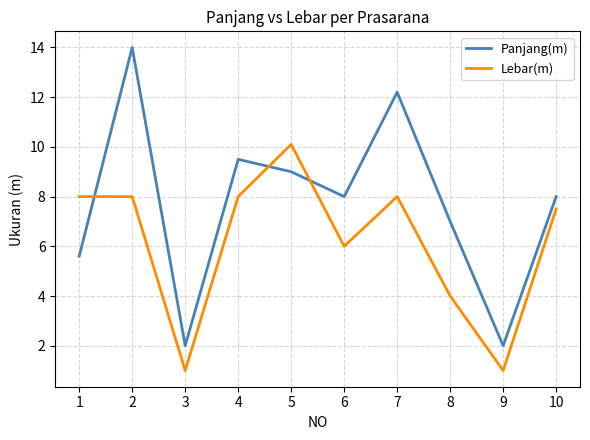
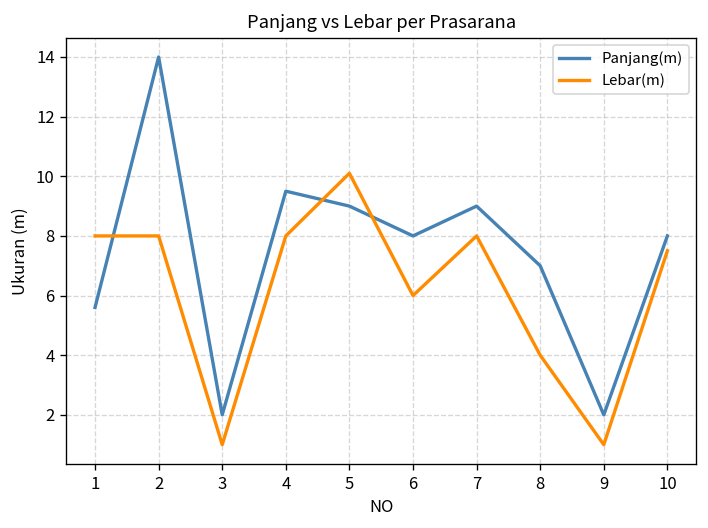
Panjang(m), 7: 12.2 -> 9.0
